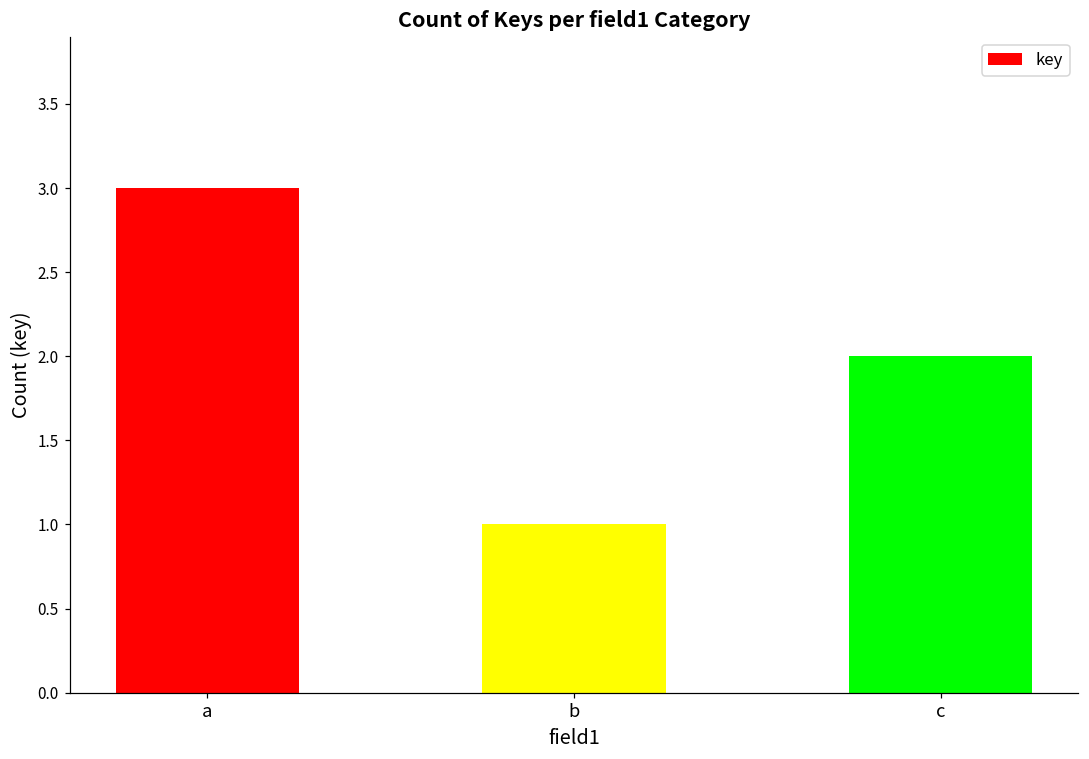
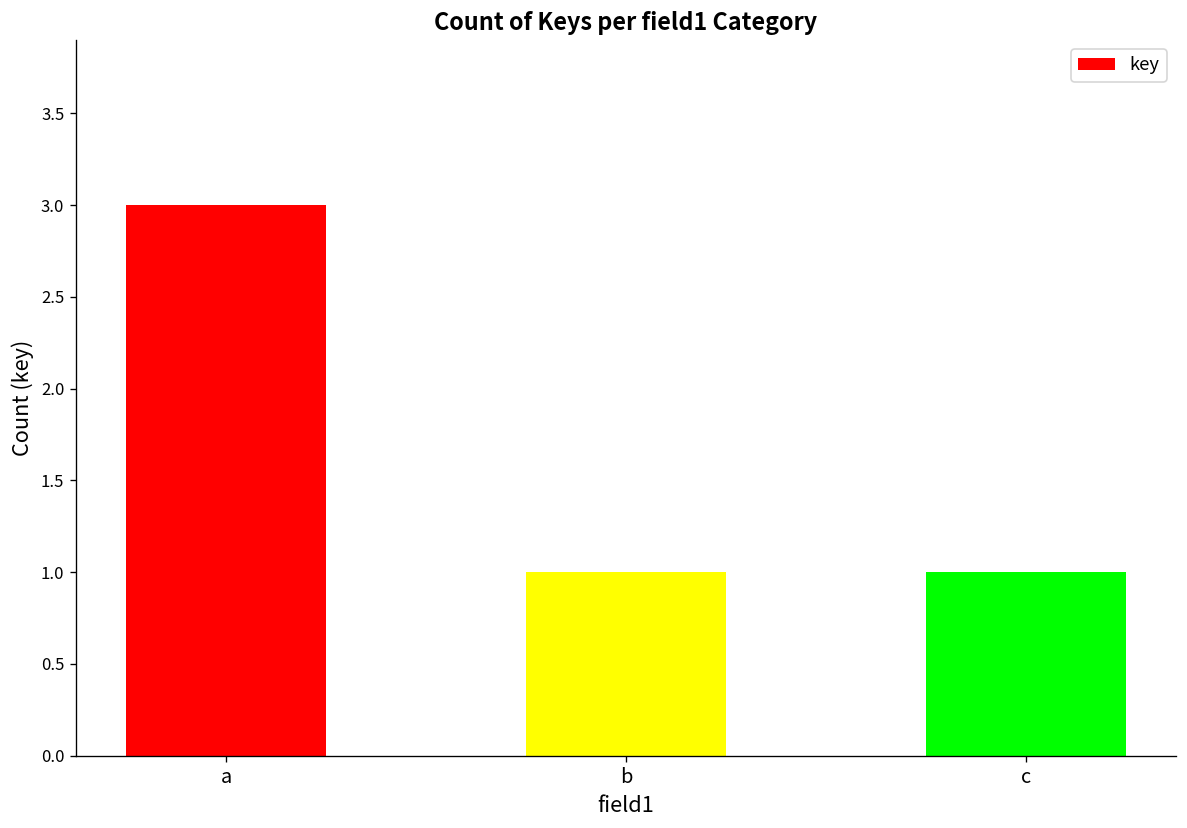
c: 2 -> 1
